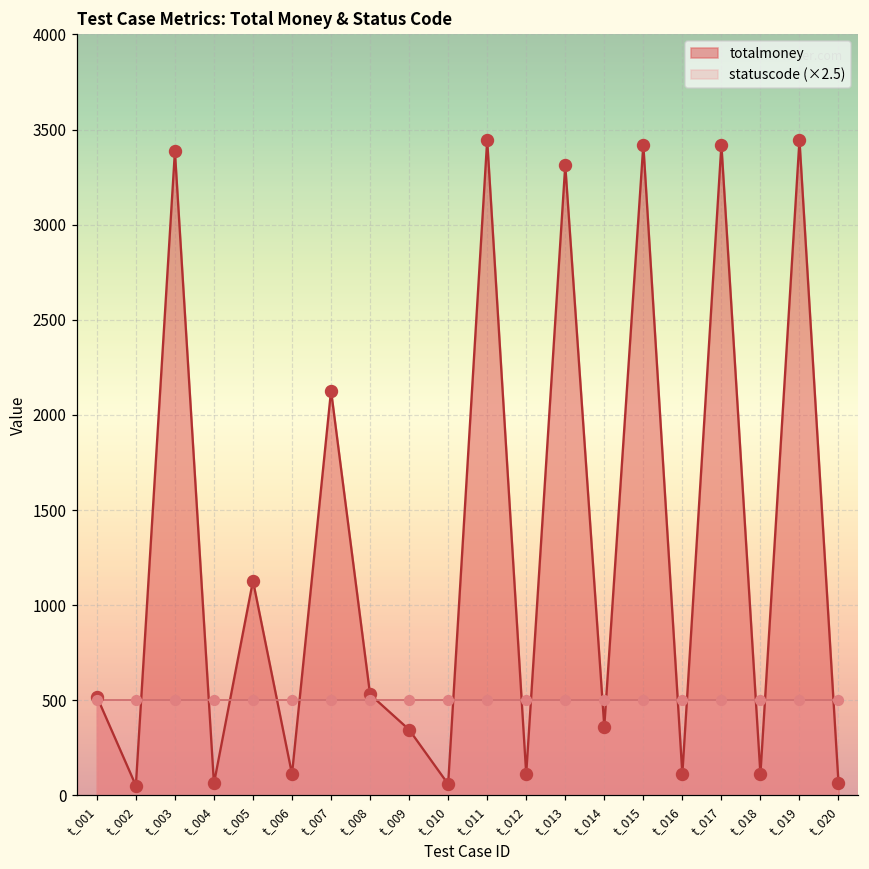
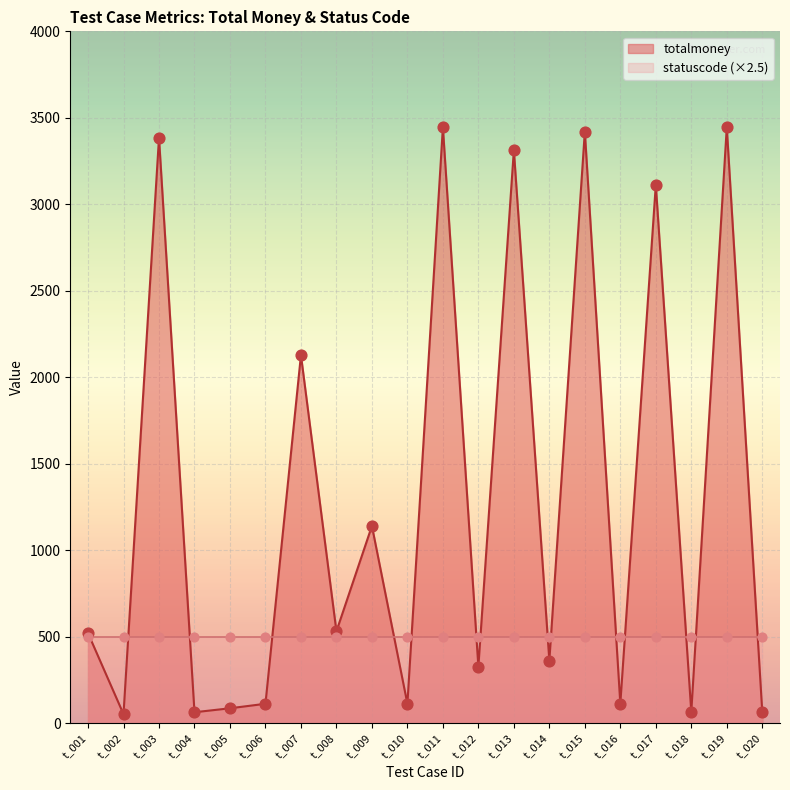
totalmoney, t_005: 1130 -> 90
totalmoney, t_009: 350 -> 1140
totalmoney, t_010: 60 -> 110
totalmoney, t_012: 110 -> 330
totalmoney, t_017: 3420 -> 3110
totalmoney, t_018: 110 -> 60
